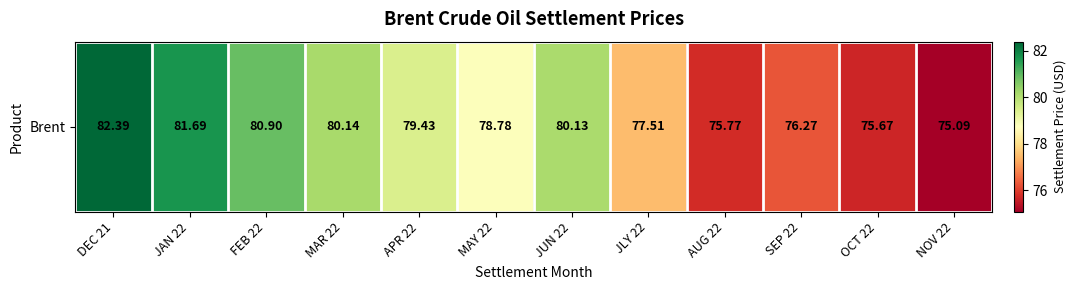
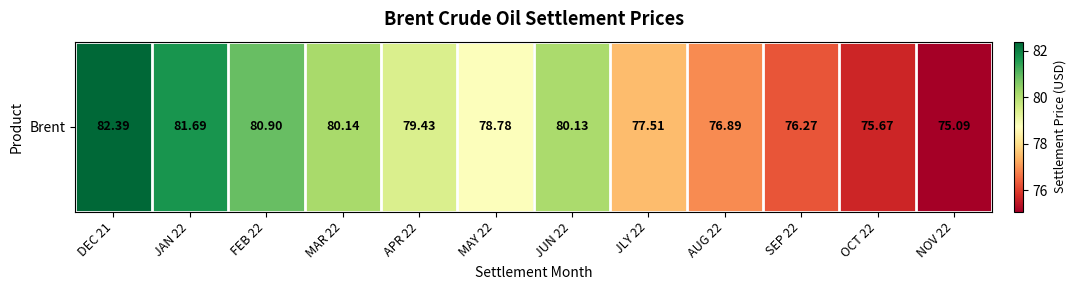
Brent, AUG 22: 75.77 -> 76.89
